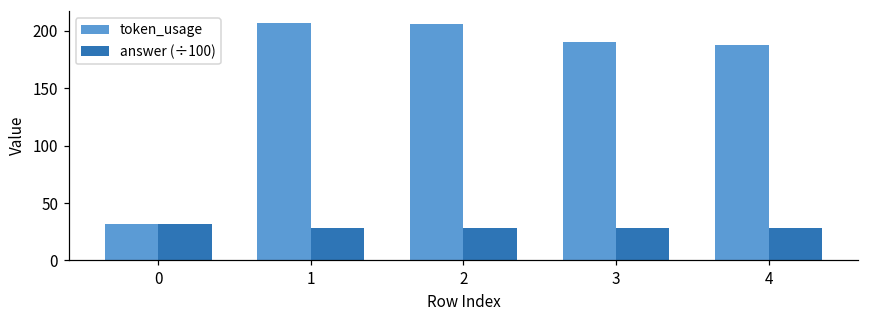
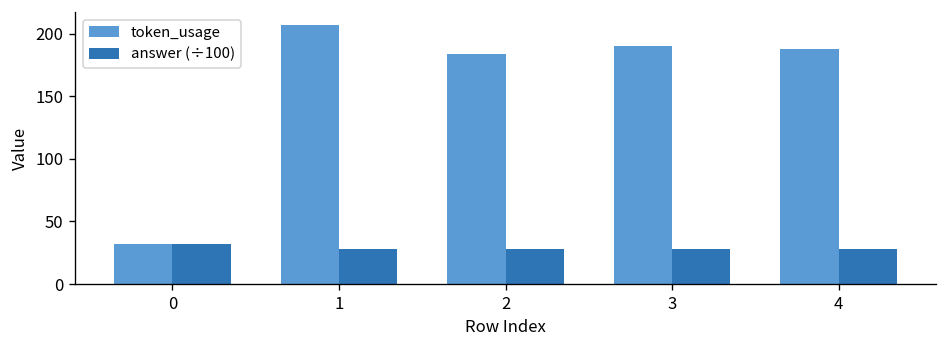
token_usage, 2: 206 -> 184
